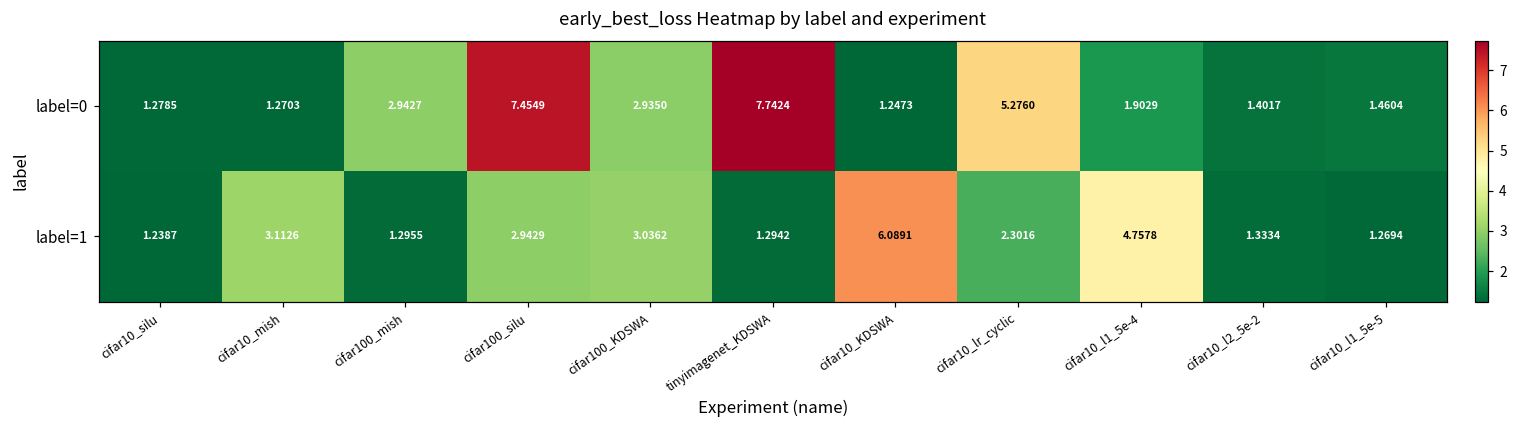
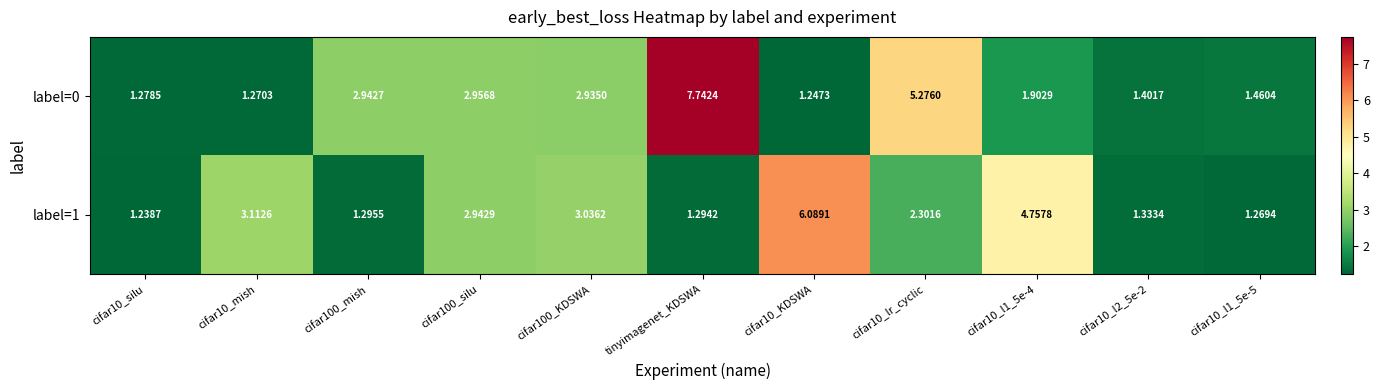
label=0, cifar100_silu: 7.4549 -> 2.9568
